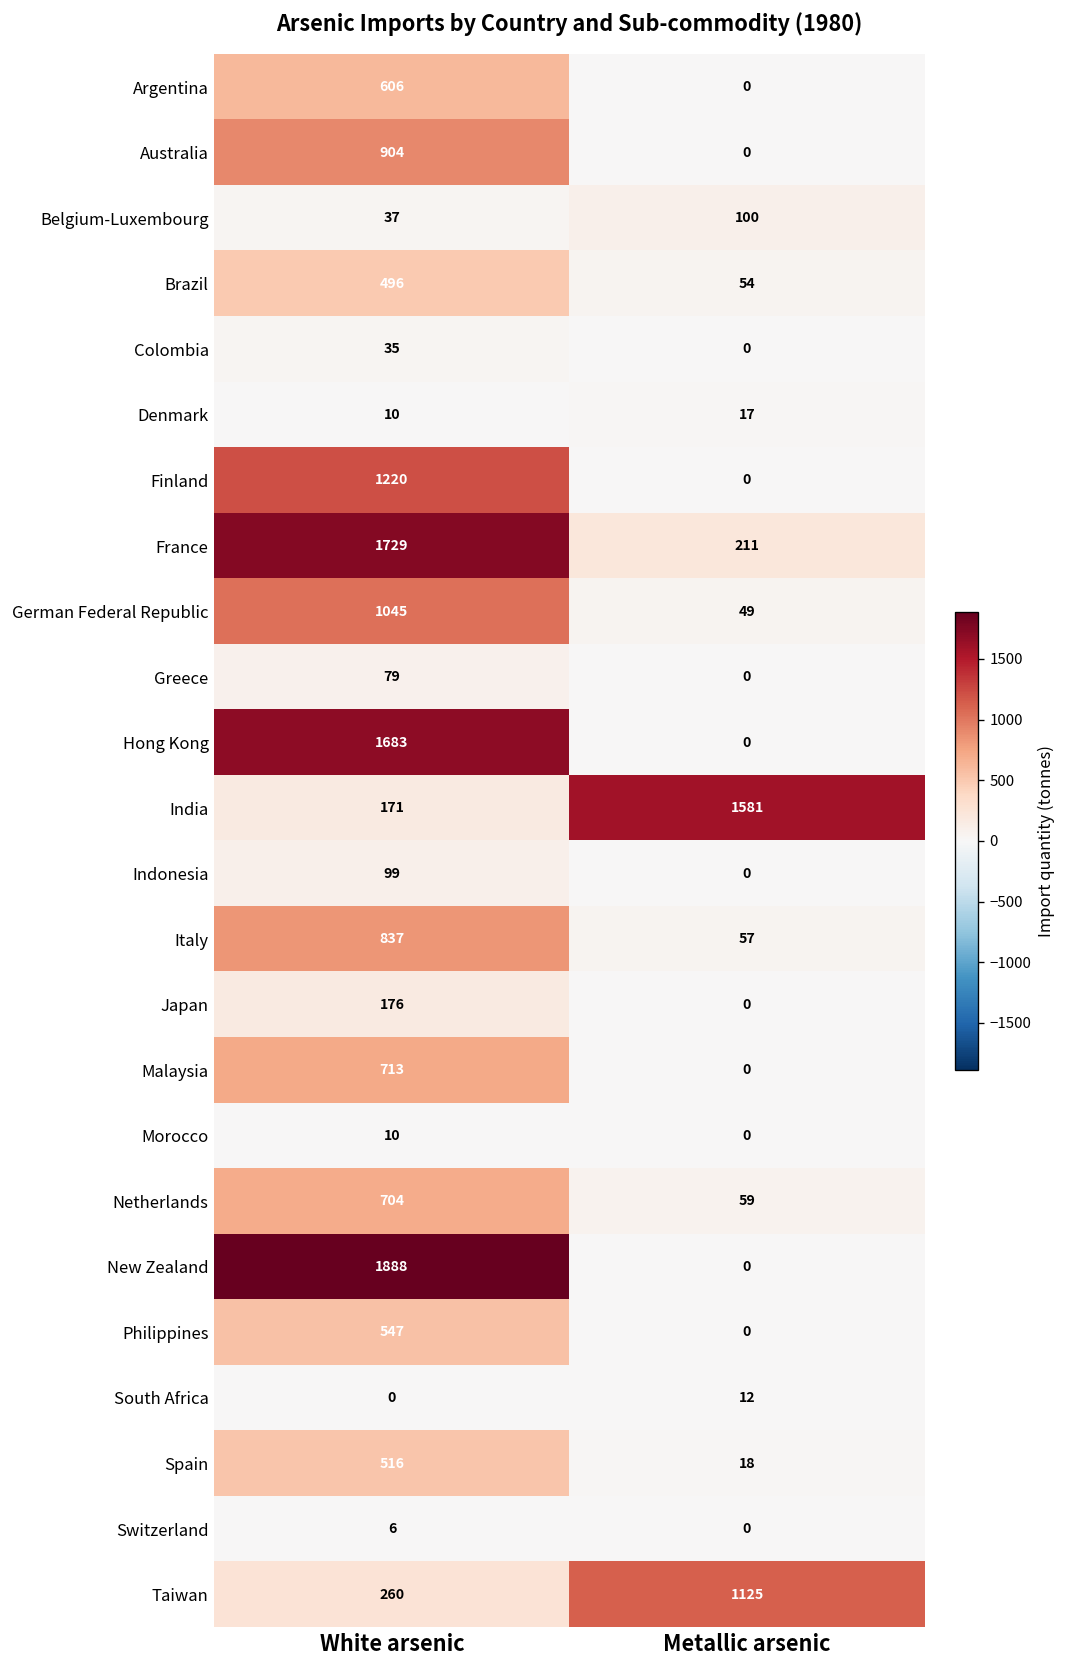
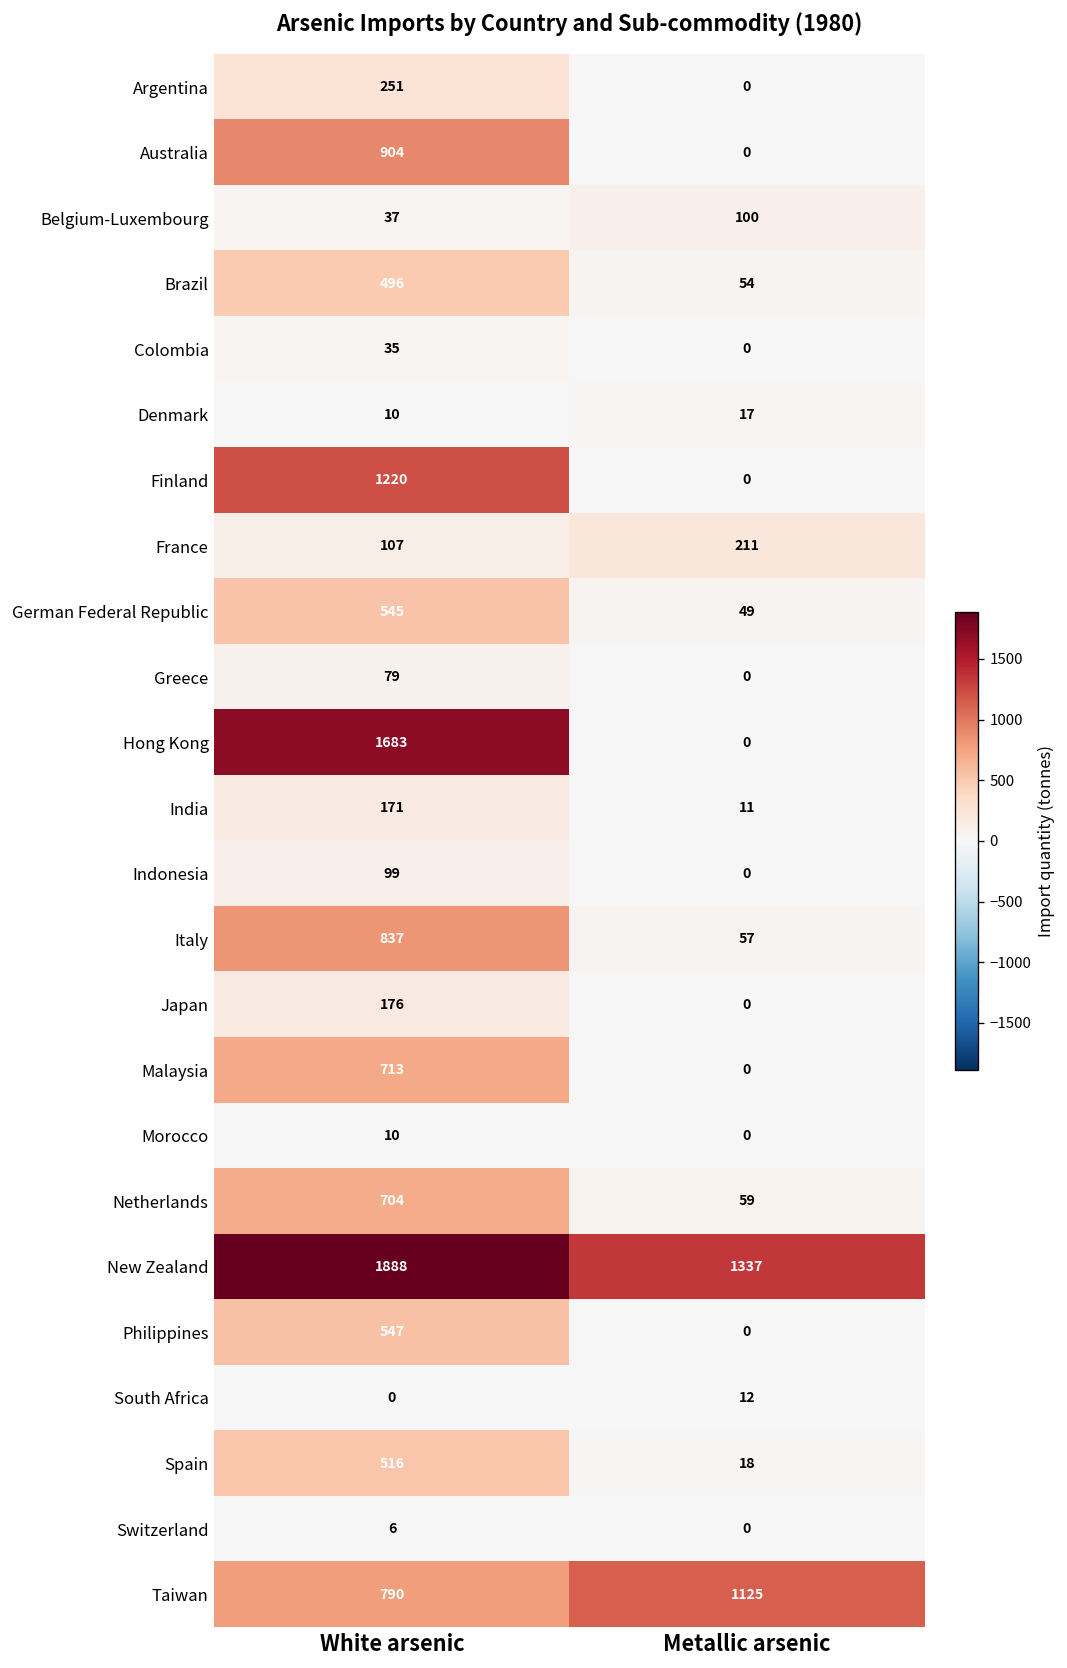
Argentina, White arsenic: 606 -> 251
France, White arsenic: 1729 -> 107
German Federal Republic, White arsenic: 1045 -> 545
India, Metallic arsenic: 1581 -> 11
New Zealand, Metallic arsenic: 0 -> 1337
Taiwan, White arsenic: 260 -> 790
